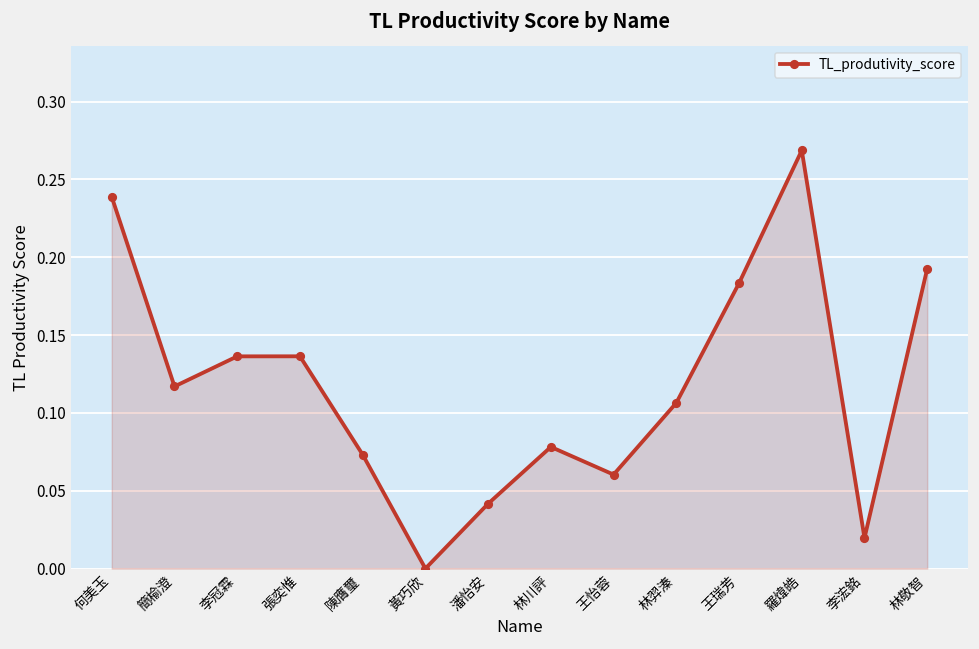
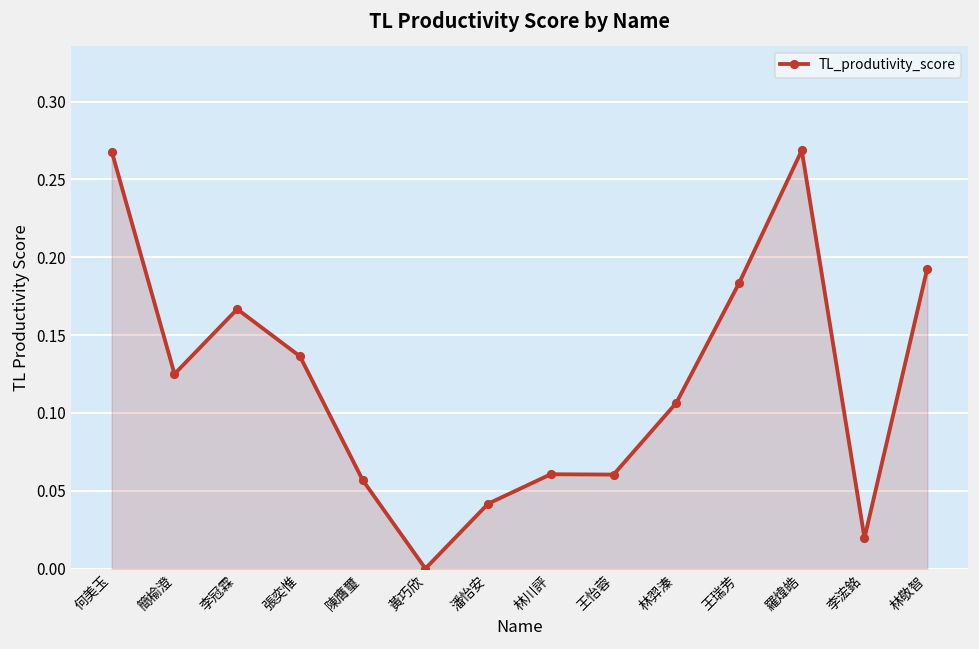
何美玉: 0.239 -> 0.268
簡榆澄: 0.117 -> 0.125
李冠霖: 0.136 -> 0.167
陳膺璽: 0.073 -> 0.057
林川評: 0.078 -> 0.061
